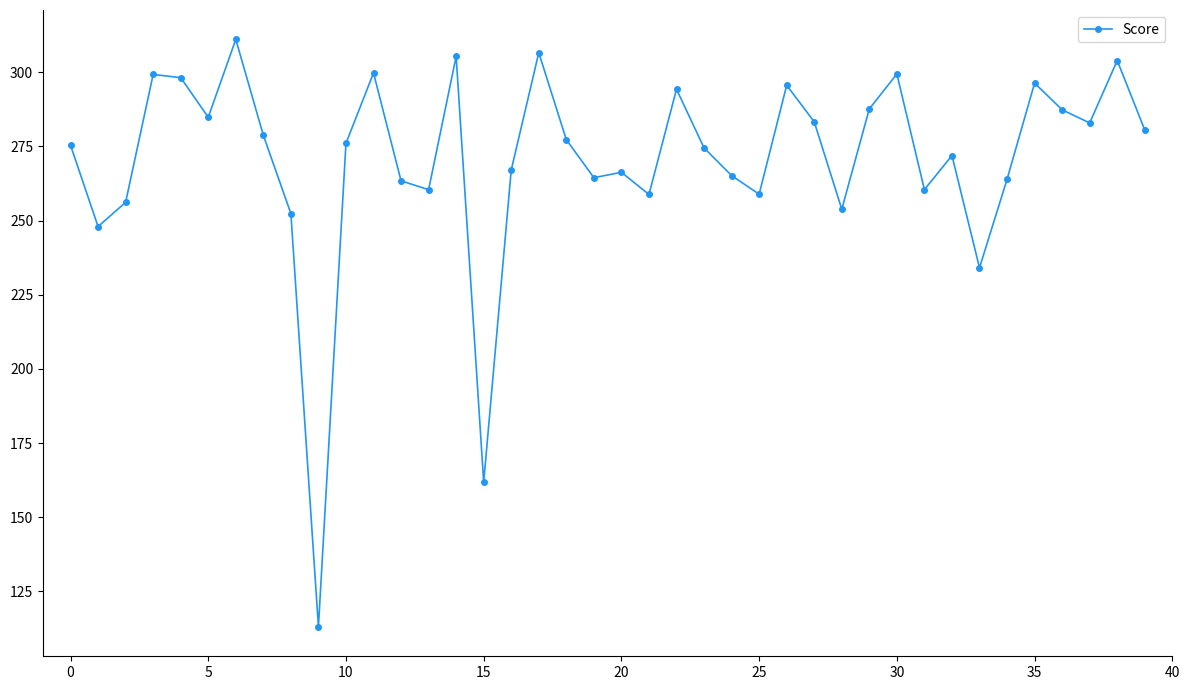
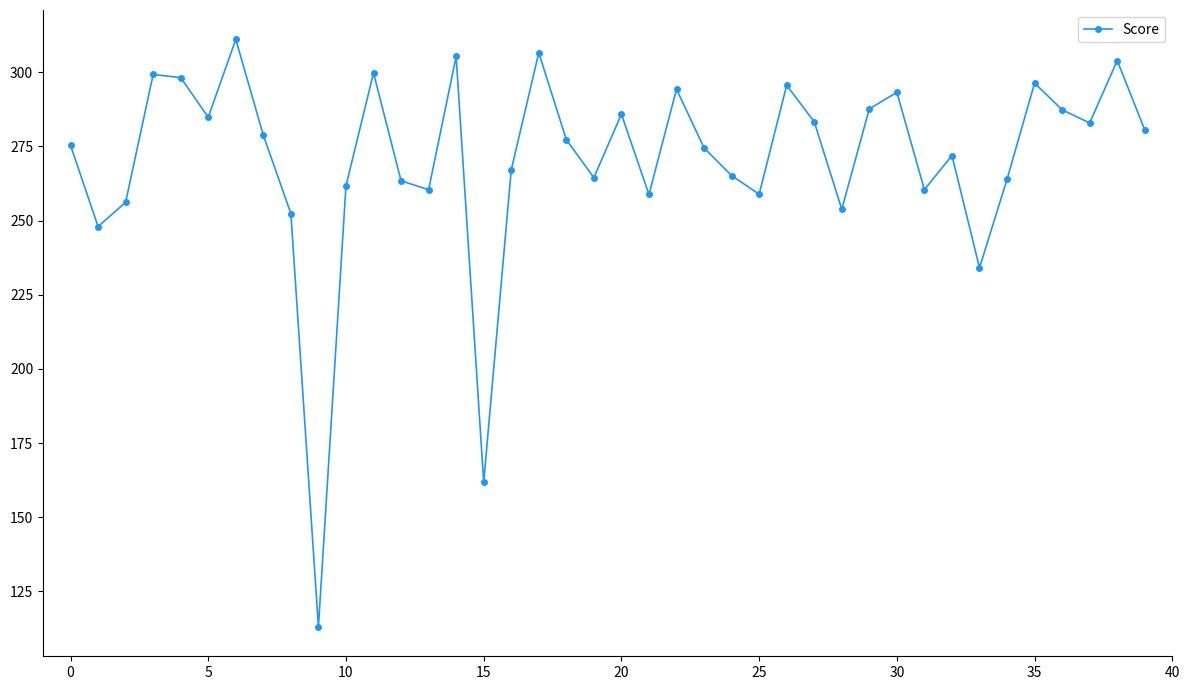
10: 276 -> 262
20: 266 -> 286
30: 299 -> 293
